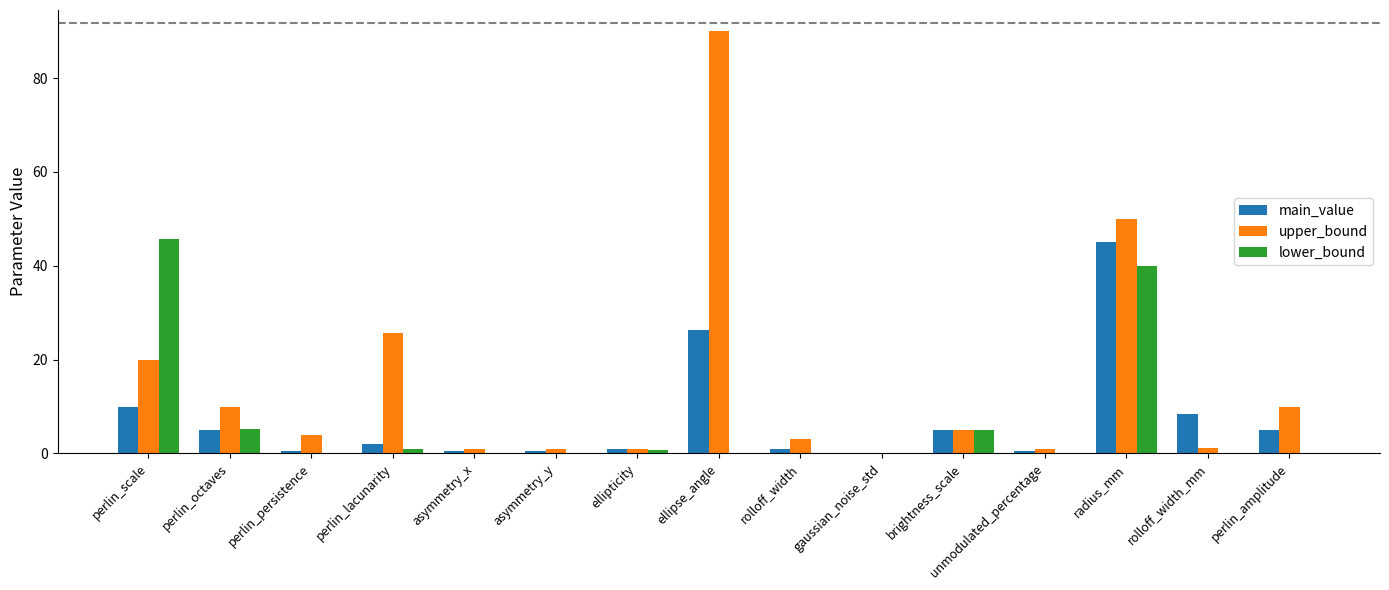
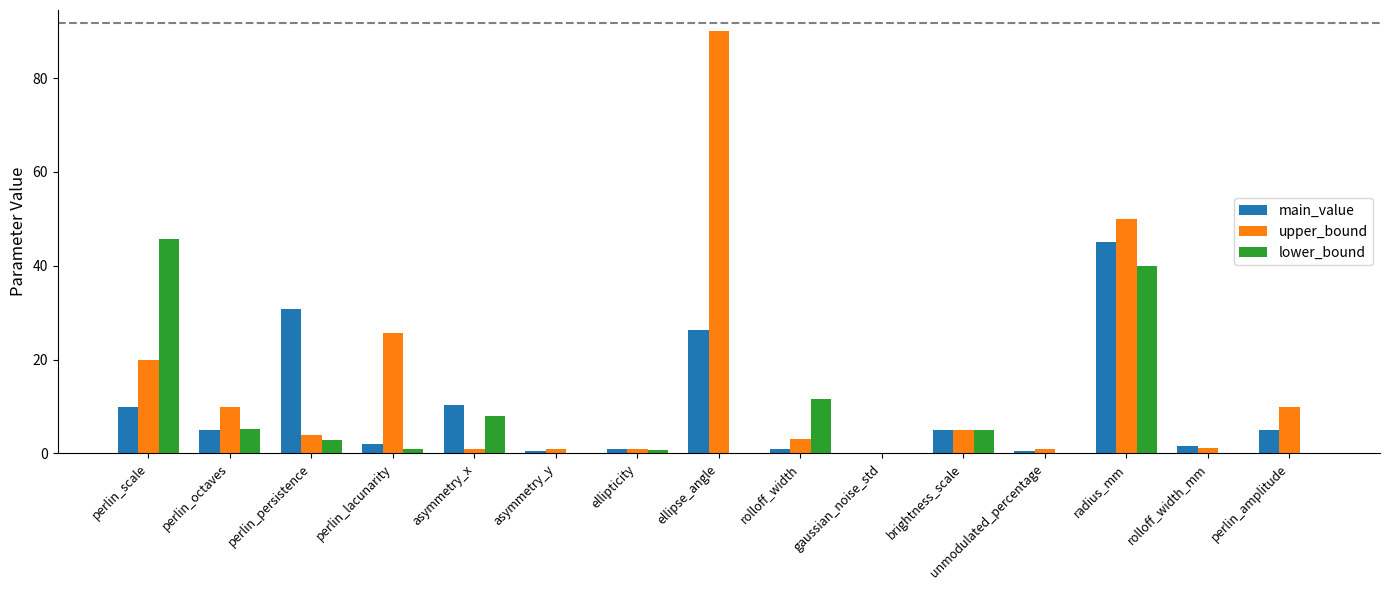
main_value, perlin_persistence: 1 -> 31
lower_bound, perlin_persistence: 0 -> 3
main_value, asymmetry_x: 1 -> 10
lower_bound, asymmetry_x: 0 -> 8
lower_bound, rolloff_width: 0 -> 12
main_value, rolloff_width_mm: 9 -> 2
